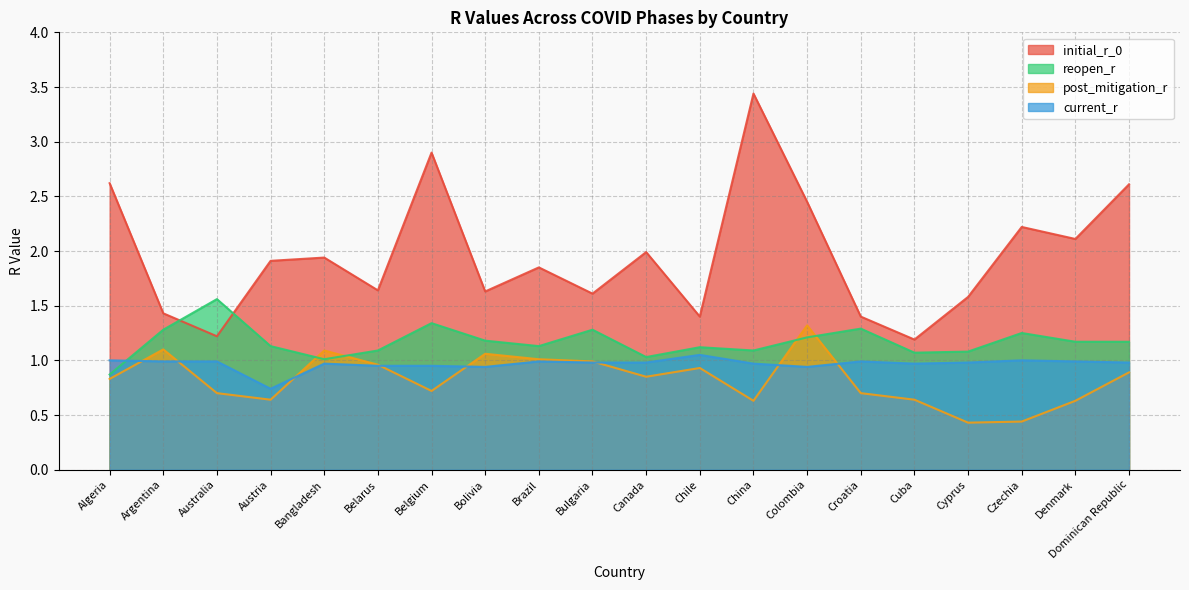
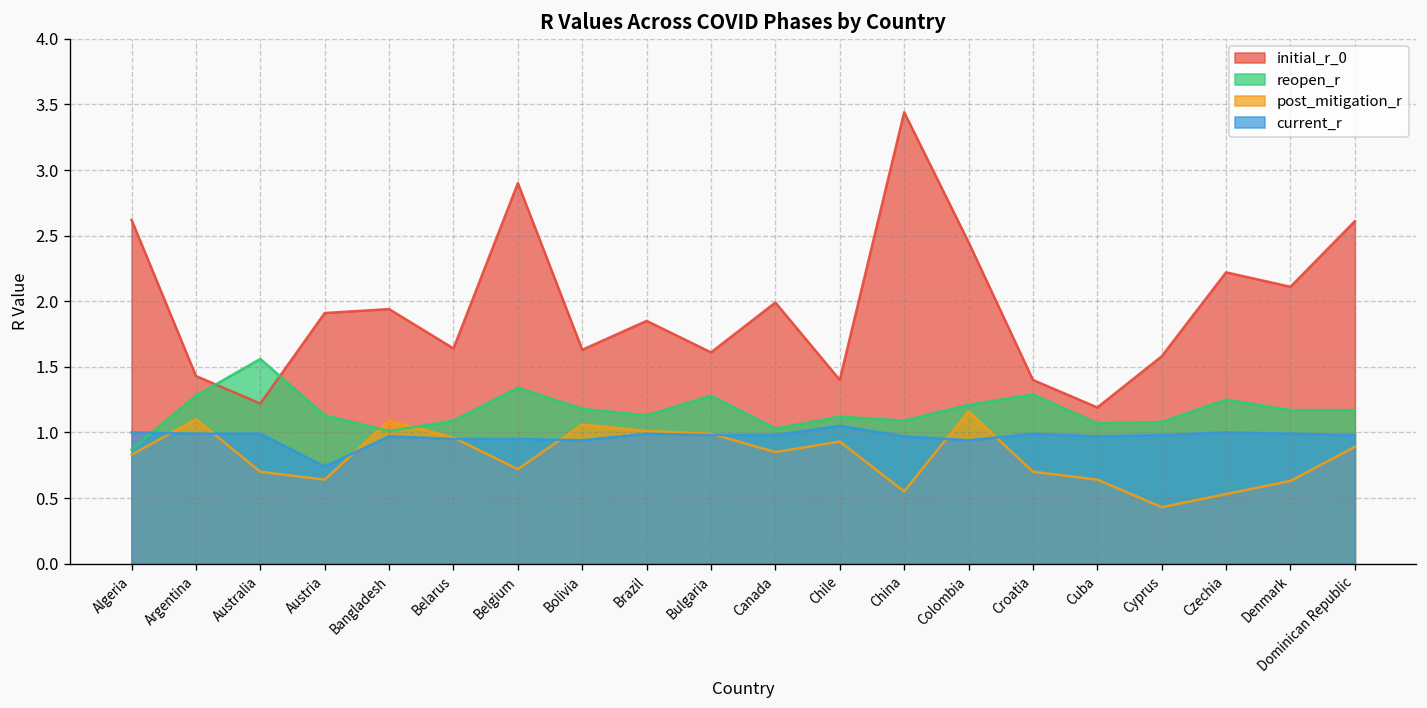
post_mitigation_r, China: 0.63 -> 0.55
post_mitigation_r, Colombia: 1.32 -> 1.16
post_mitigation_r, Czechia: 0.44 -> 0.53
